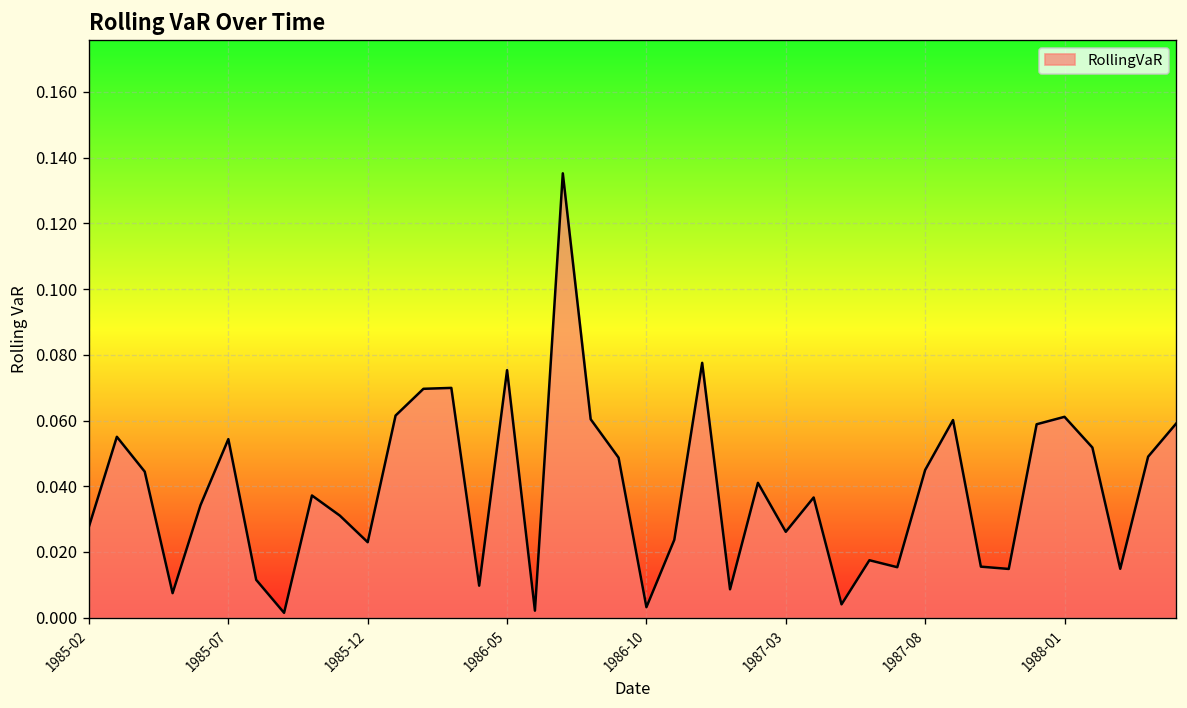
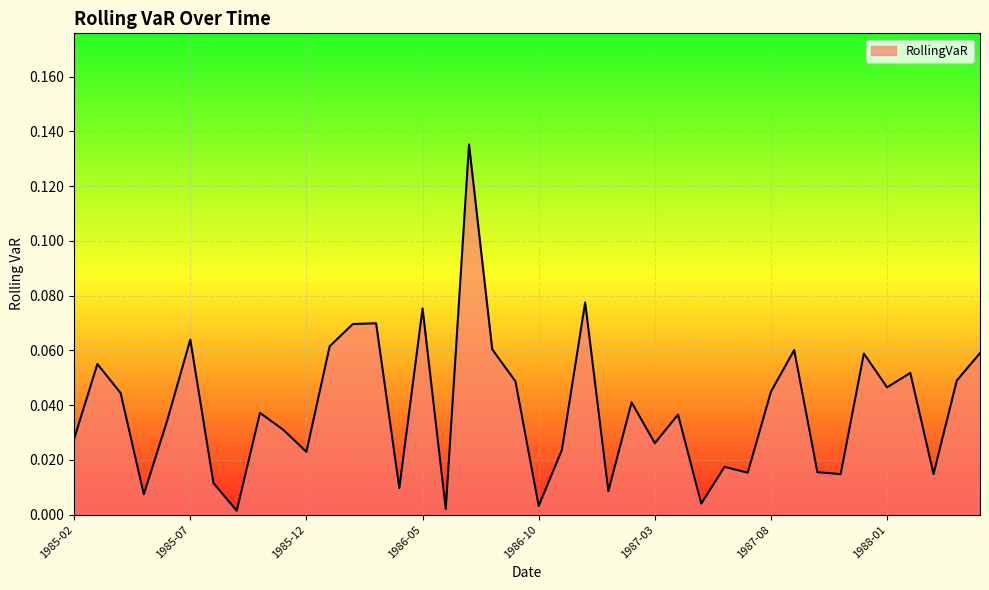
1985-07: 0.054 -> 0.064
1988-01: 0.061 -> 0.047
